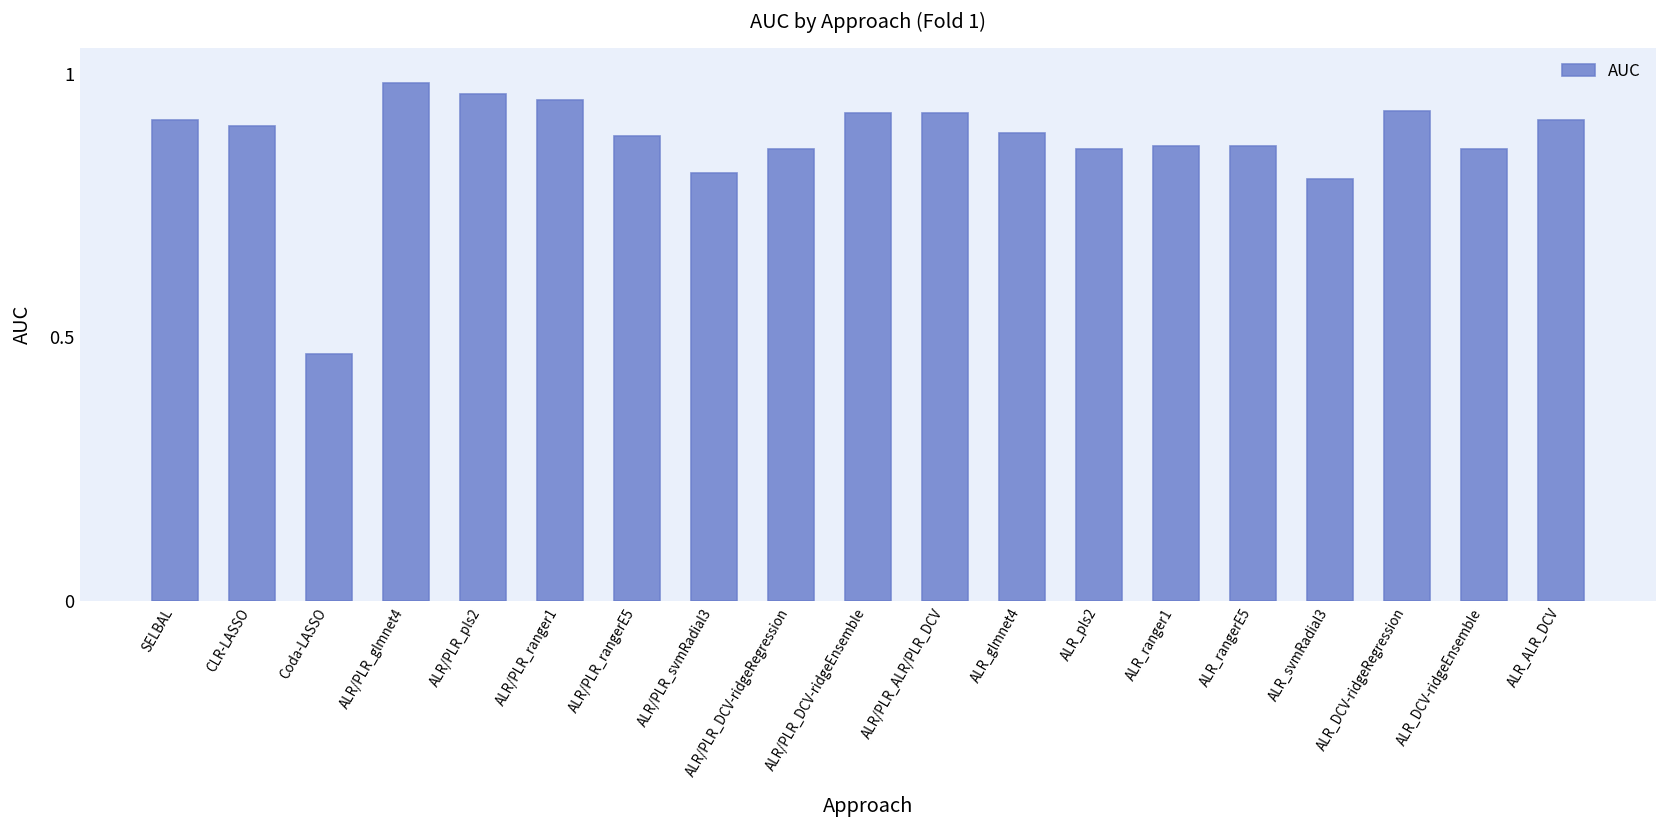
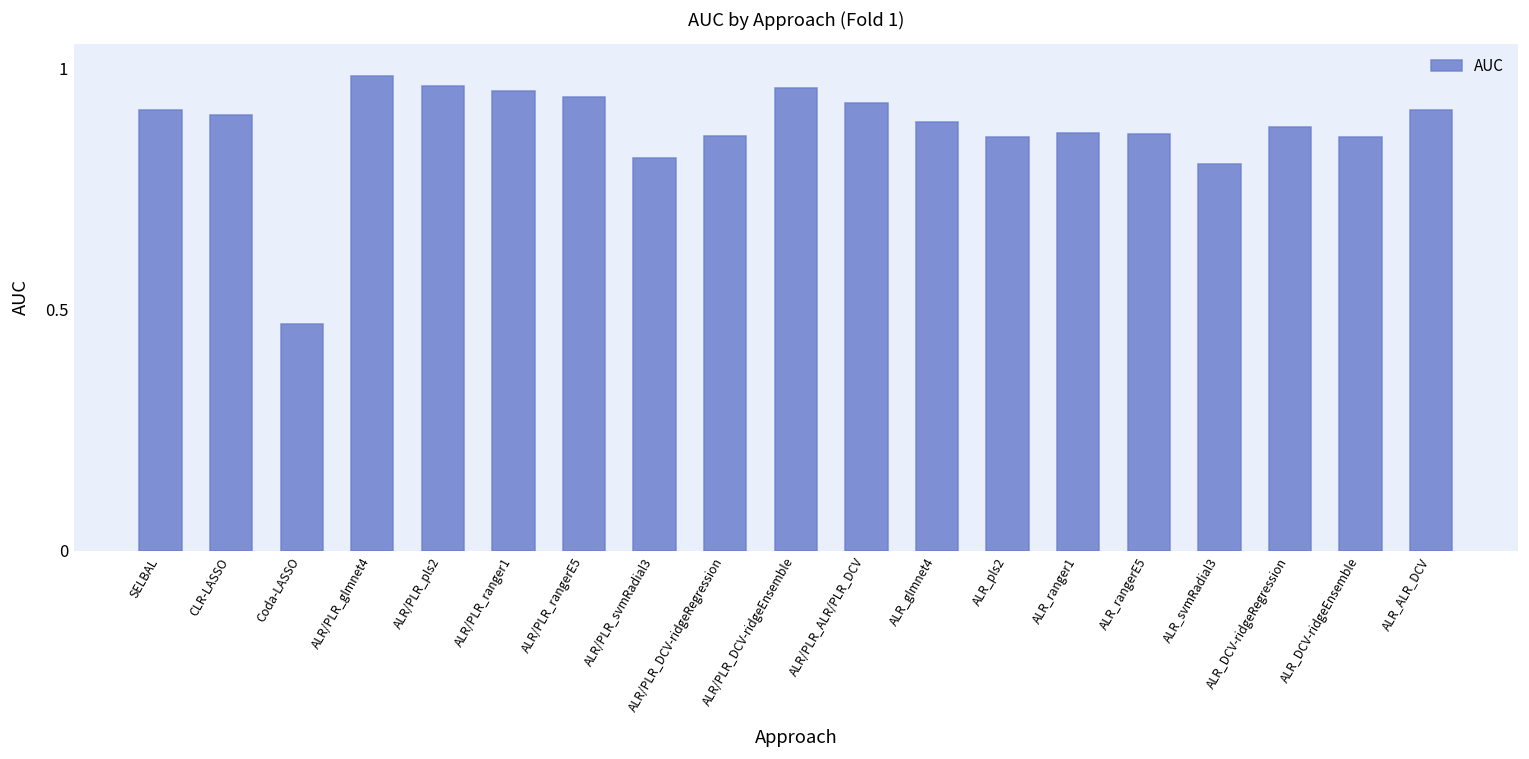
ALR/PLR_rangerE5: 0.88 -> 0.94
ALR/PLR_DCV-ridgeEnsemble: 0.93 -> 0.96
ALR_DCV-ridgeRegression: 0.93 -> 0.88
